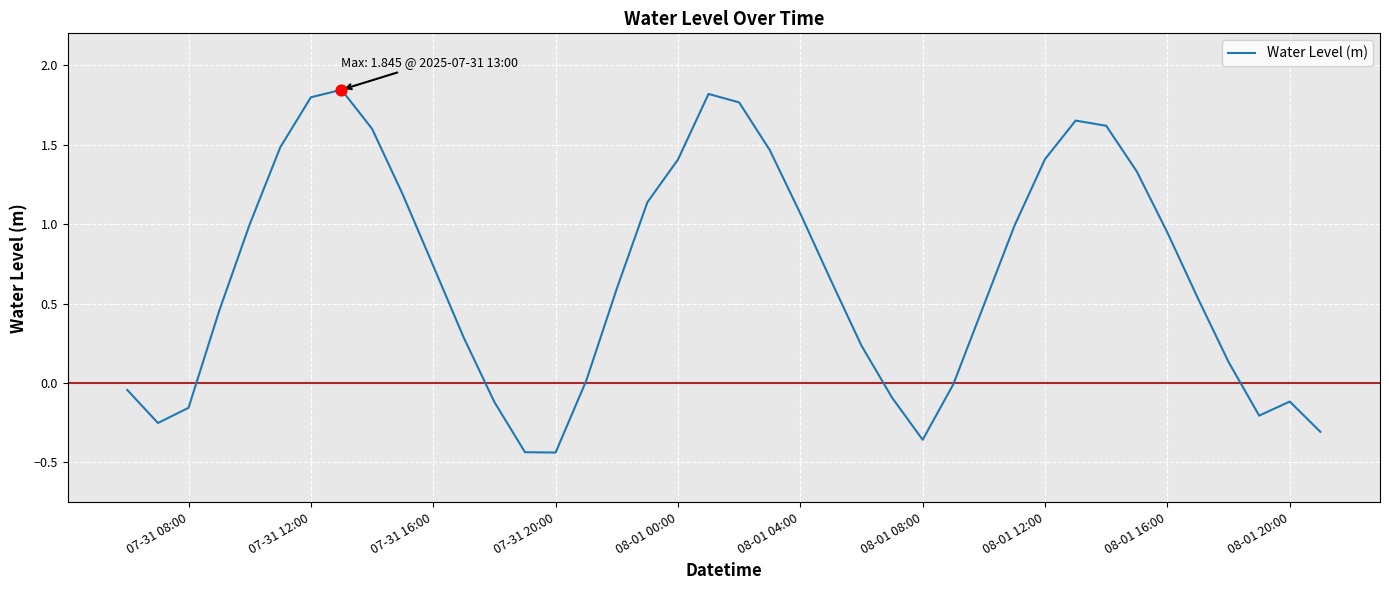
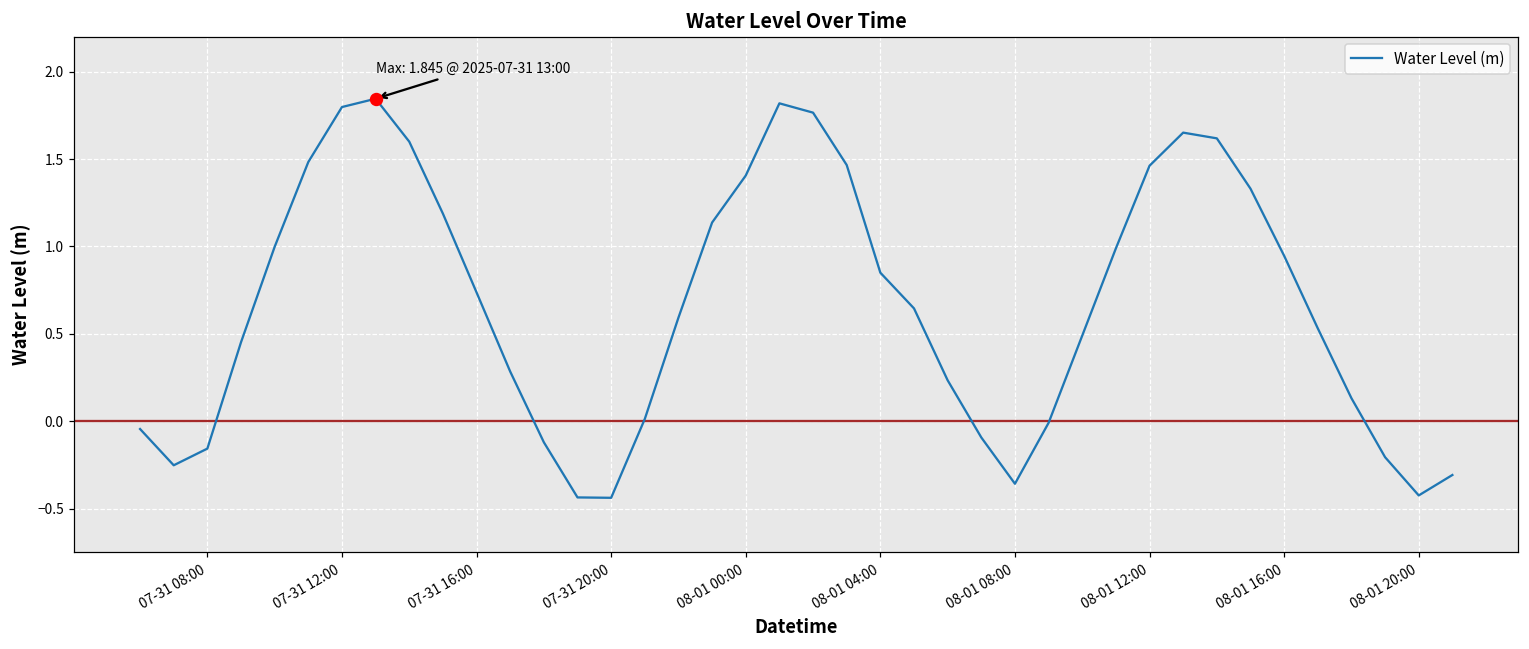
Water Level (m), 08-01 04:00: 1.07 -> 0.85
Water Level (m), 08-01 12:00: 1.41 -> 1.46
Water Level (m), 08-01 20:00: -0.12 -> -0.42
